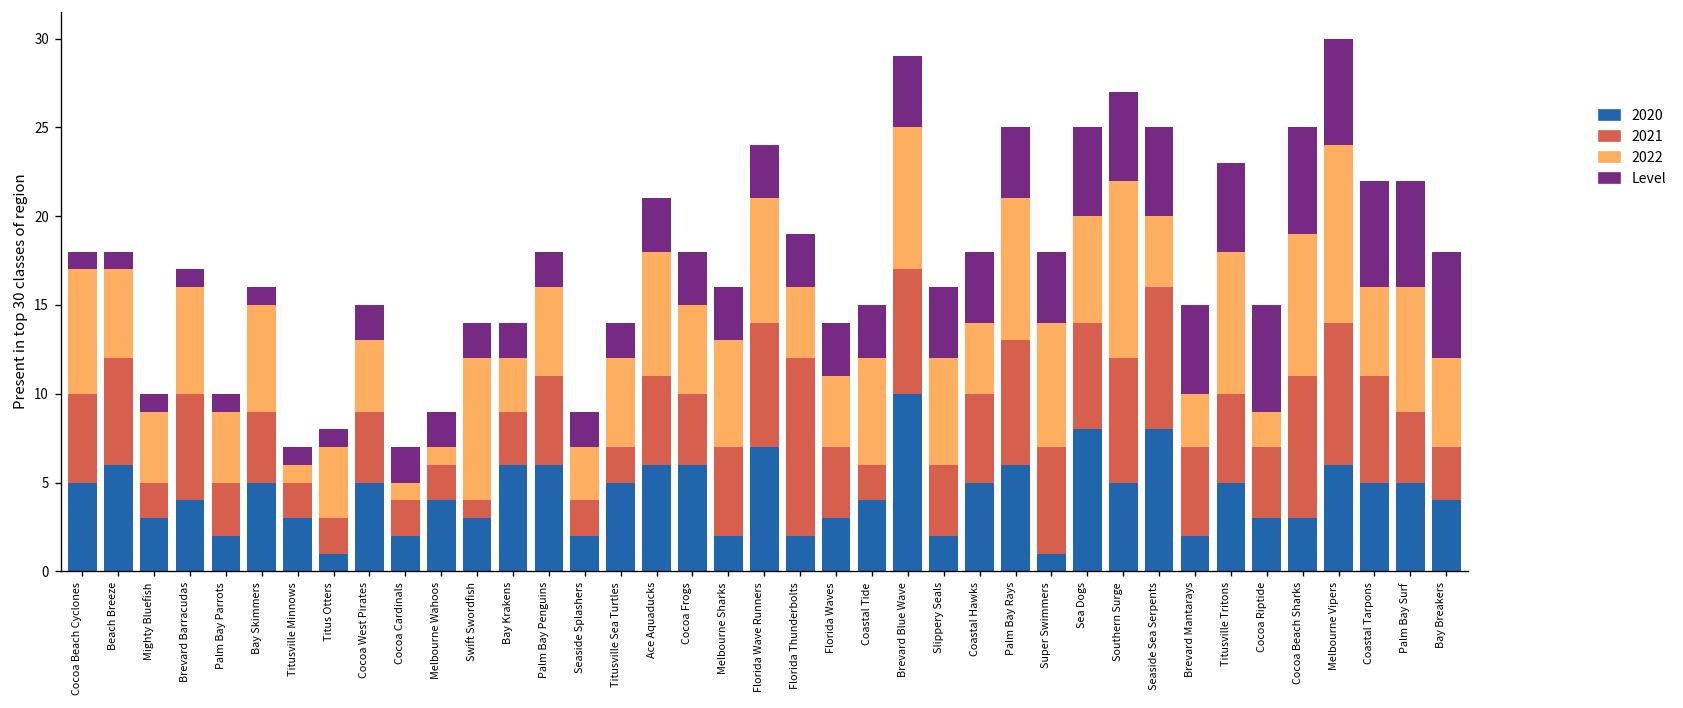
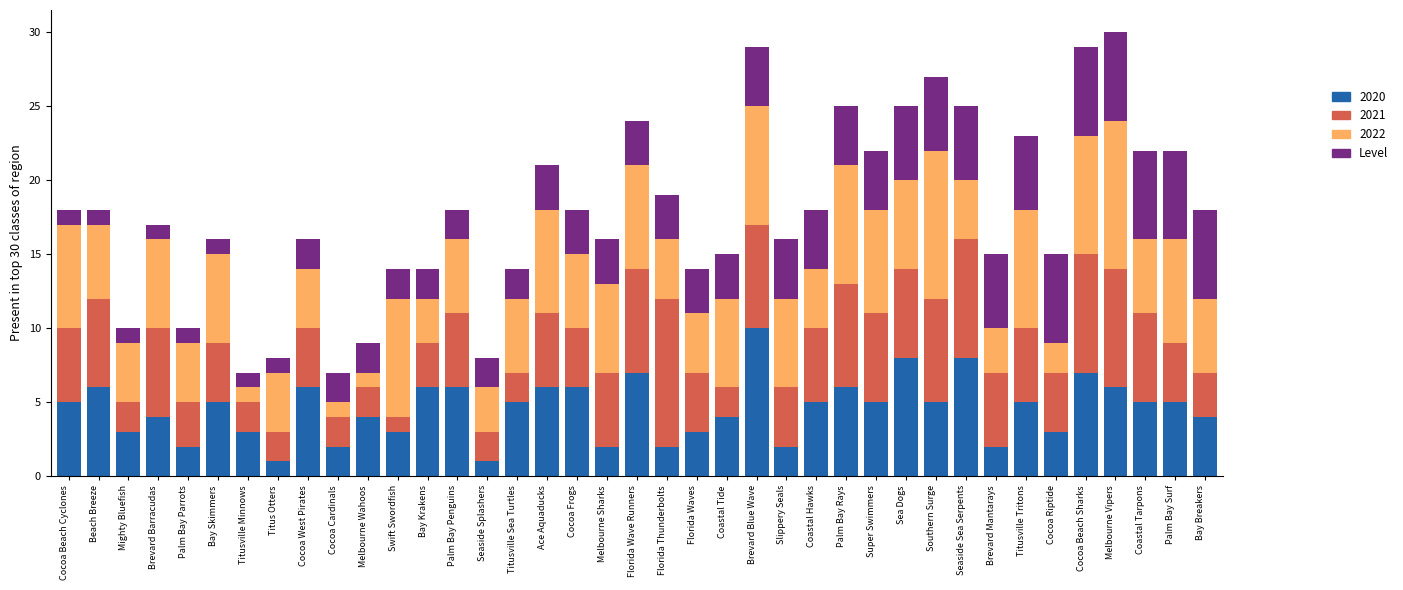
2020, Cocoa West Pirates: 5 -> 6
2020, Seaside Splashers: 2 -> 1
2020, Super Swimmers: 1 -> 5
2020, Cocoa Beach Sharks: 3 -> 7
